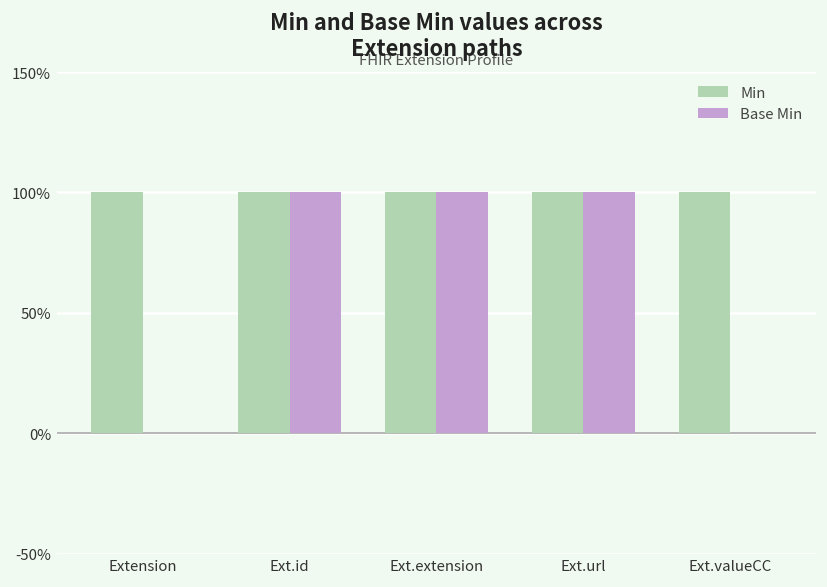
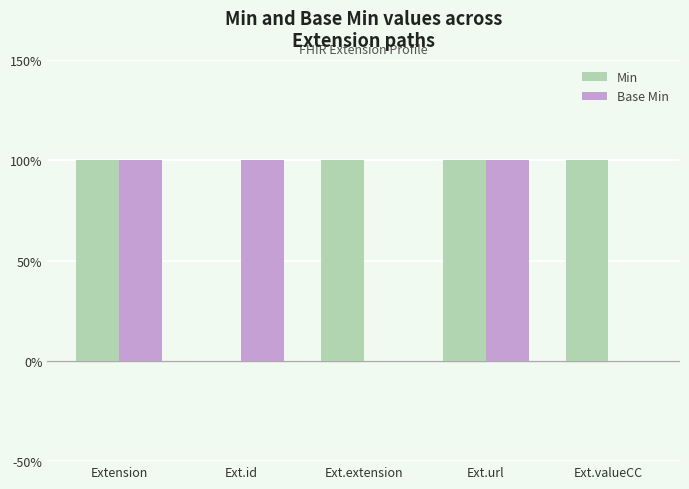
Base Min, Extension: 0% -> 100%
Min, Ext.id: 100% -> 0%
Base Min, Ext.extension: 100% -> 0%
